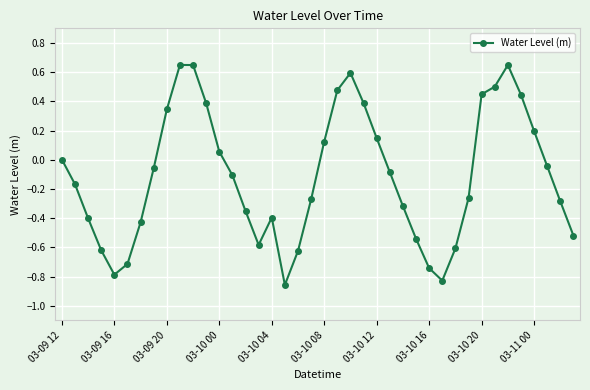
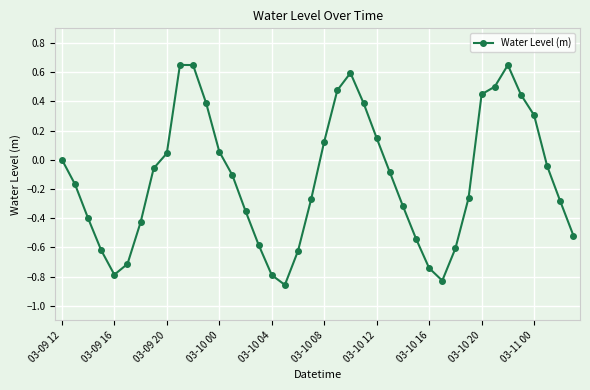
03-09 20: 0.34 -> 0.04
03-10 04: -0.40 -> -0.79
03-11 00: 0.20 -> 0.31
